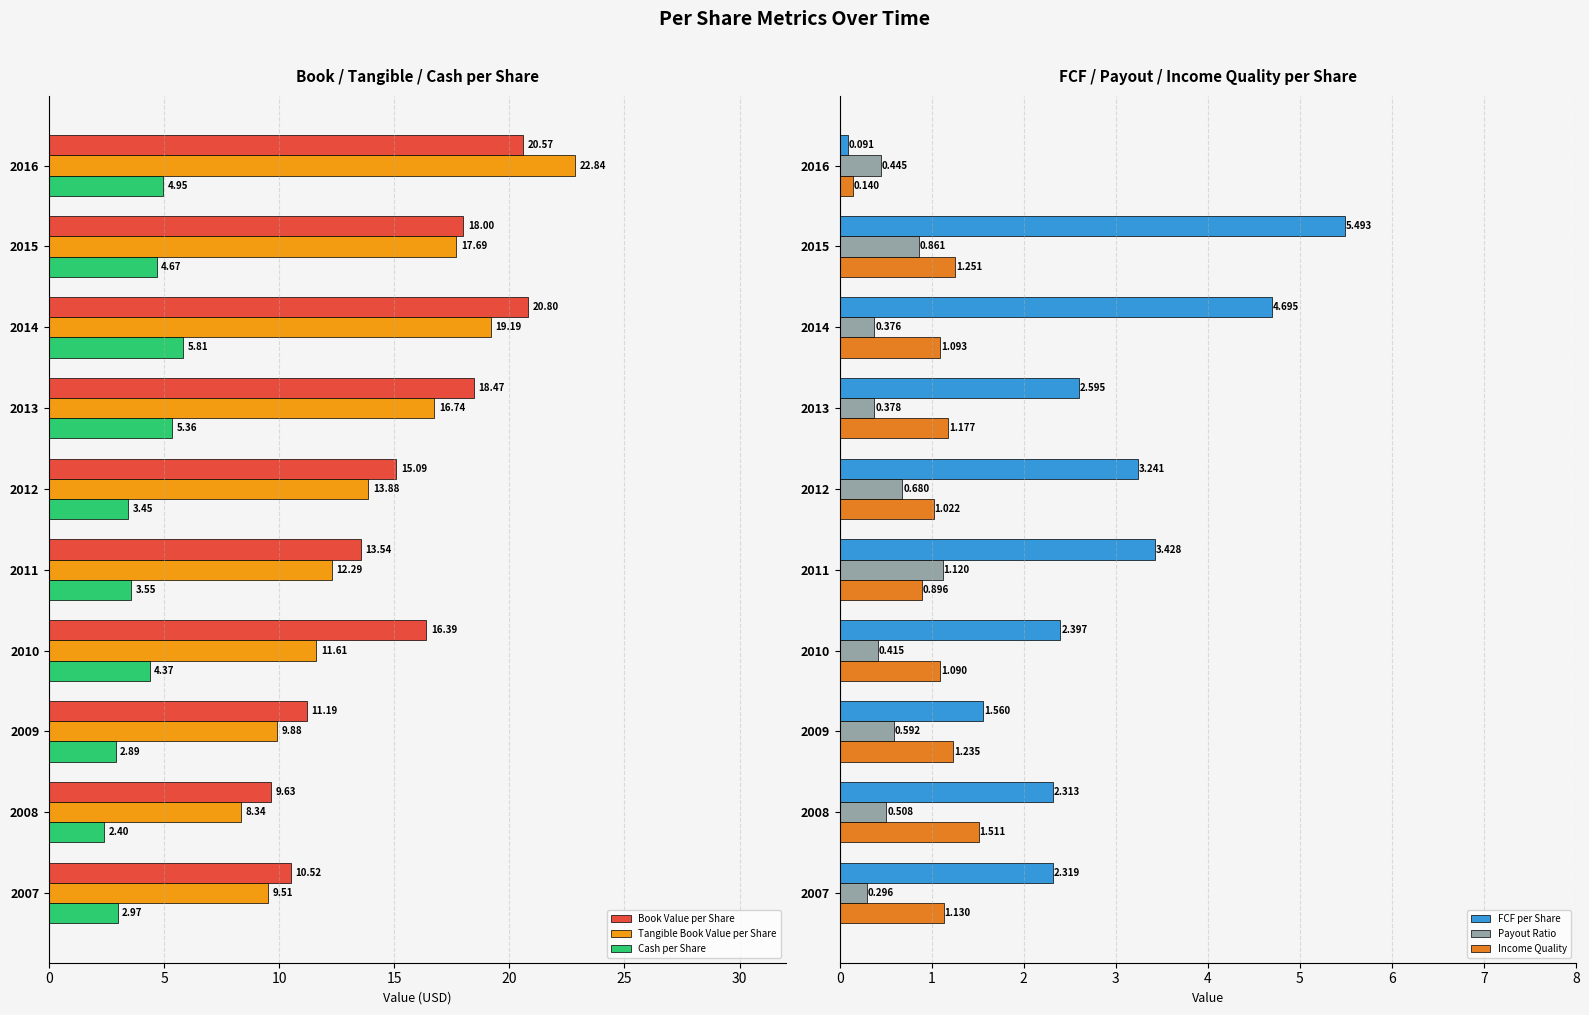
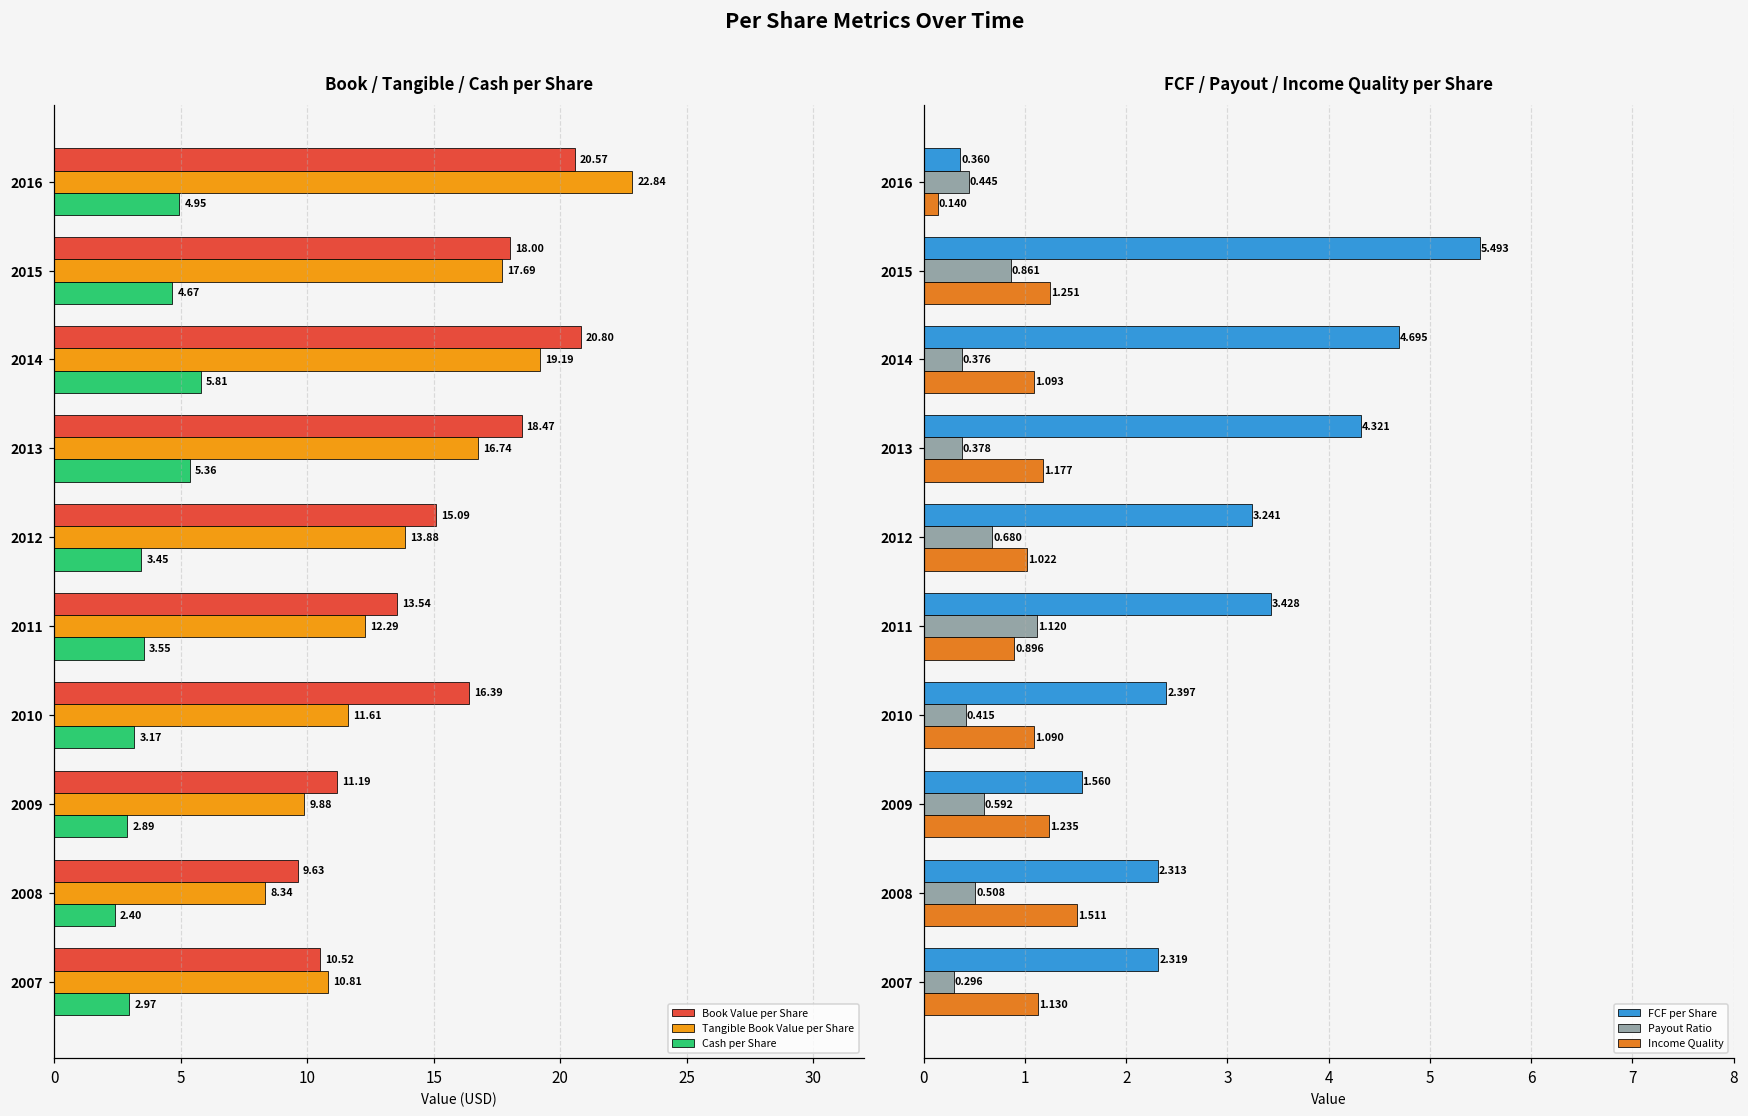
Book / Tangible / Cash per Share, Cash per Share, 2010: 4.37 -> 3.17
Book / Tangible / Cash per Share, Tangible Book Value per Share, 2007: 9.51 -> 10.81
FCF / Payout / Income Quality per Share, FCF per Share, 2016: 0.091 -> 0.360
FCF / Payout / Income Quality per Share, FCF per Share, 2013: 2.595 -> 4.321
